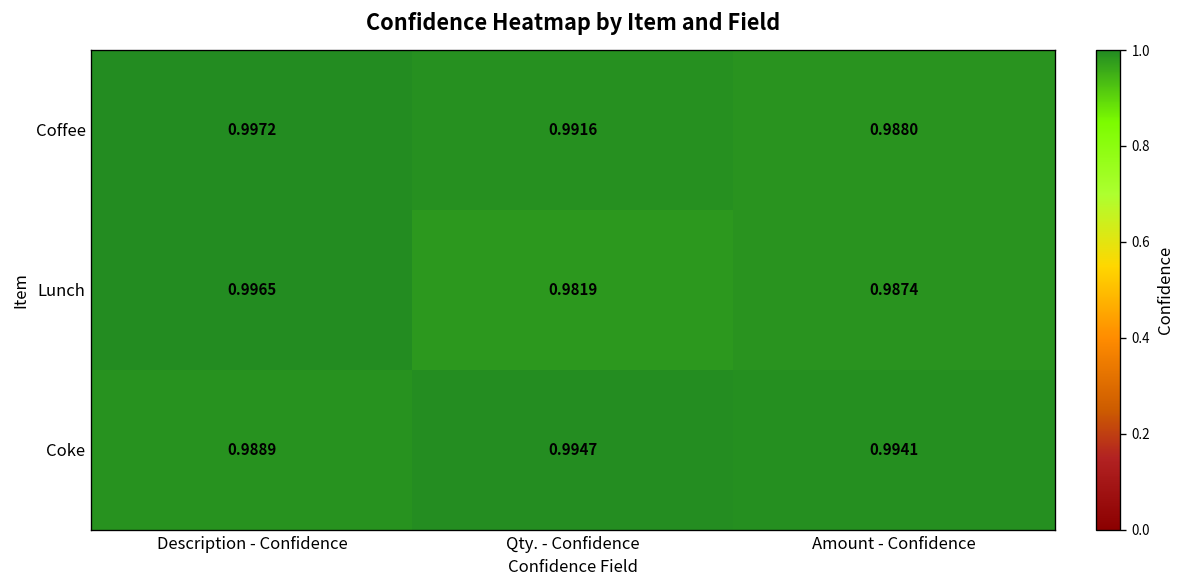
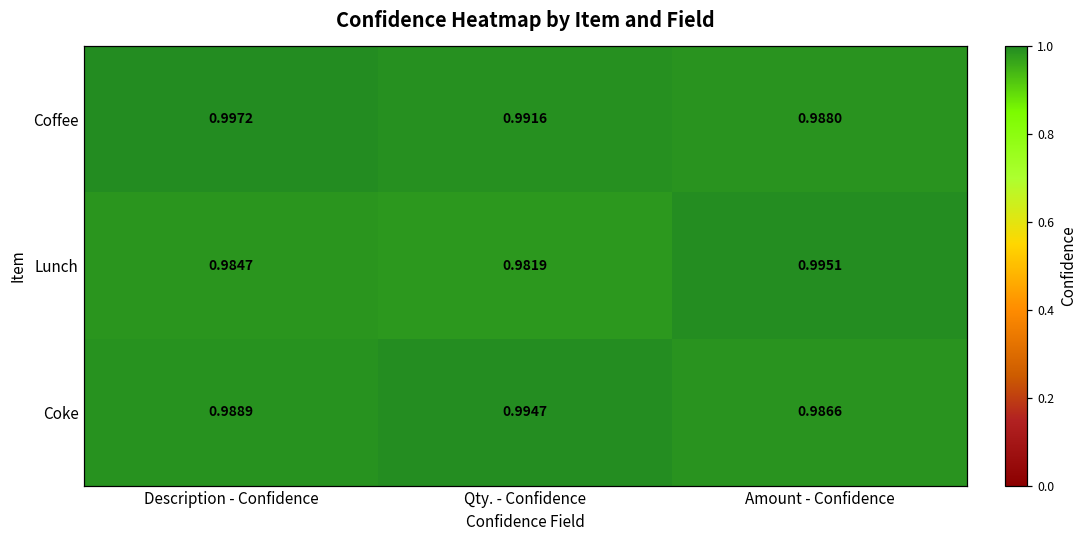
Lunch, Description - Confidence: 0.9965 -> 0.9847
Lunch, Amount - Confidence: 0.9874 -> 0.9951
Coke, Amount - Confidence: 0.9941 -> 0.9866
